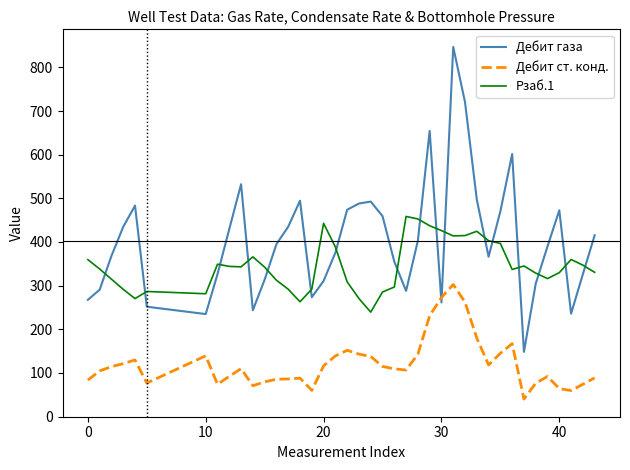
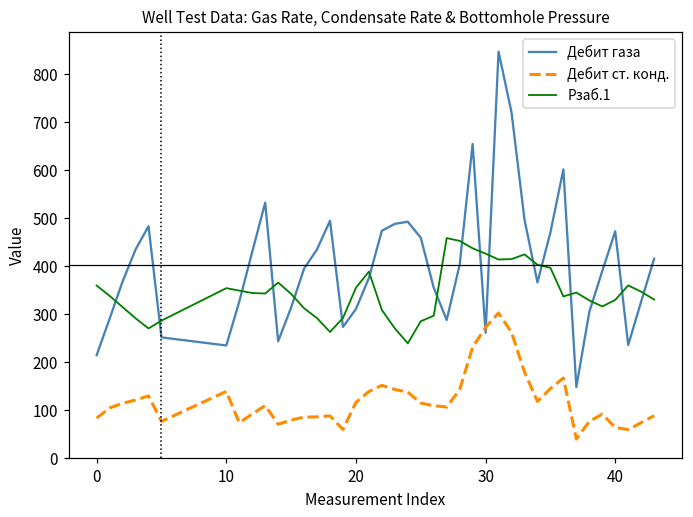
Дебит газа, 0: 270 -> 210
Рзаб.1, 10: 280 -> 350
Рзаб.1, 20: 440 -> 360
